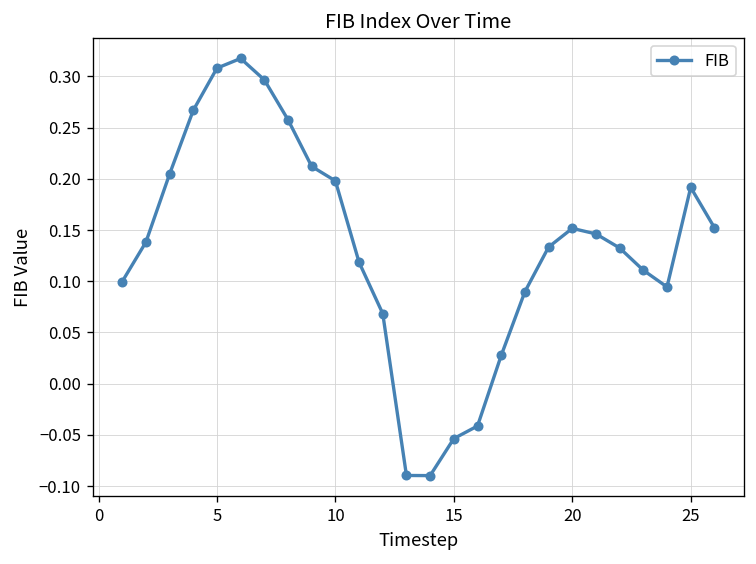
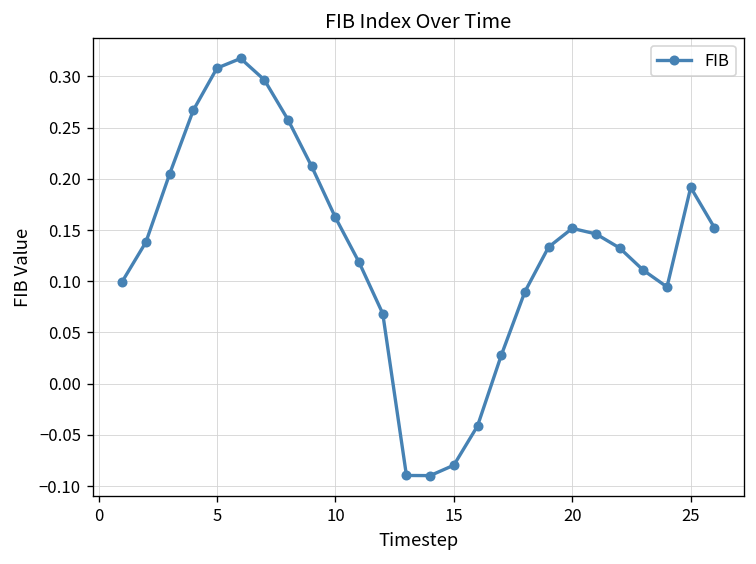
10: 0.20 -> 0.16
15: -0.05 -> -0.08
